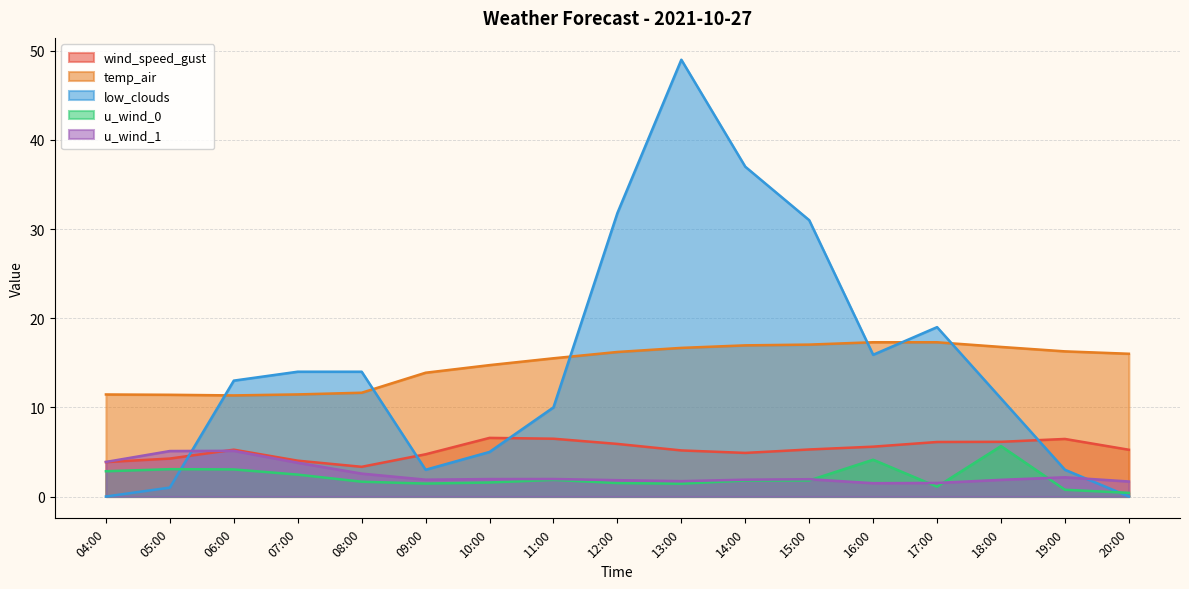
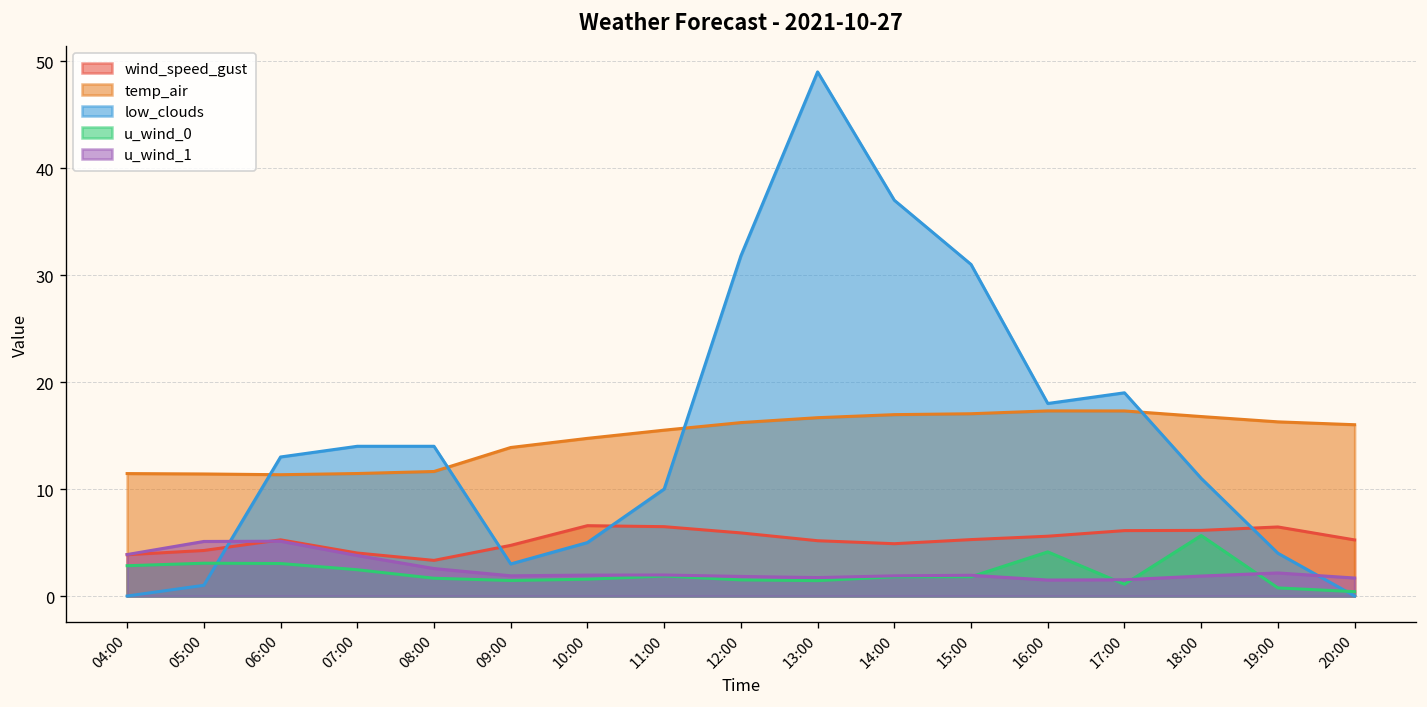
low_clouds, 16:00: 16 -> 18
low_clouds, 19:00: 3 -> 4
